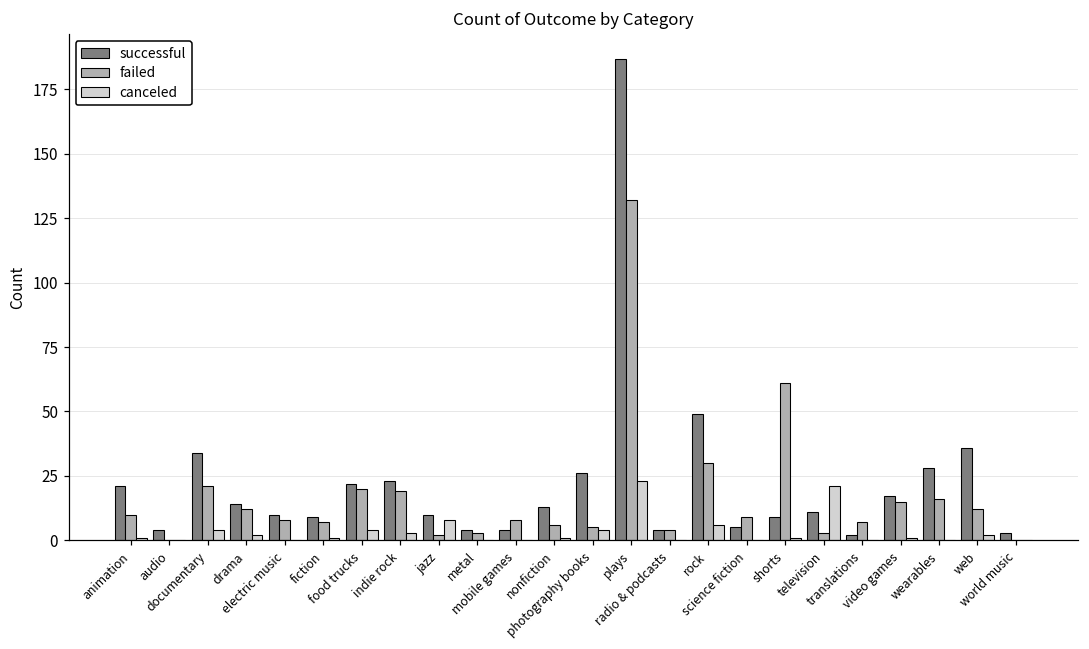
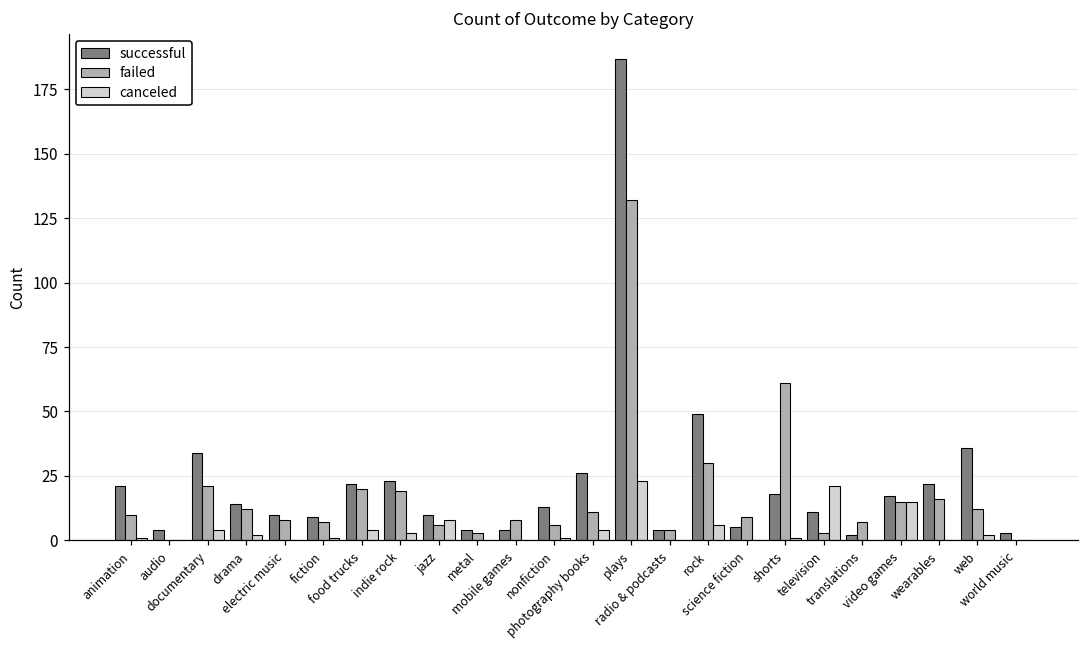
failed, jazz: 2 -> 6
failed, photography books: 5 -> 11
successful, shorts: 9 -> 18
canceled, video games: 1 -> 15
successful, wearables: 28 -> 22
